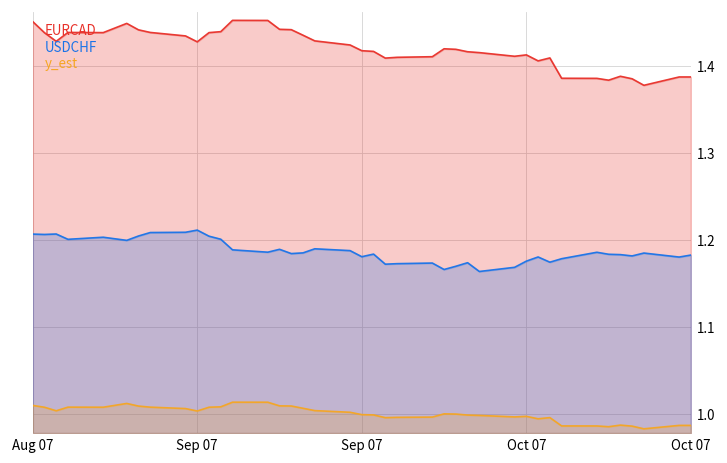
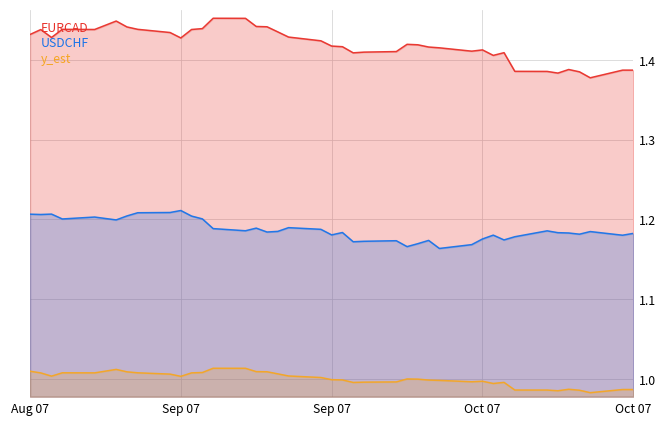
EURCAD, Aug 07: 1.45 -> 1.43
